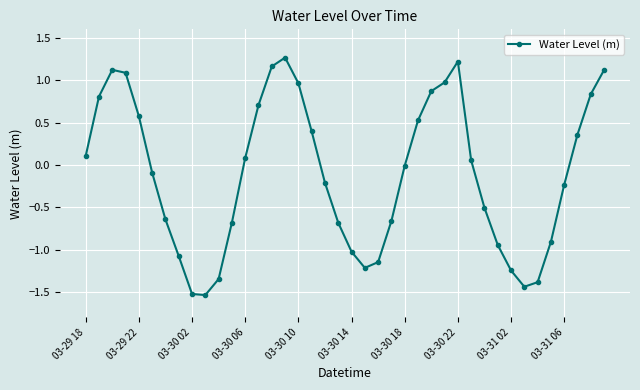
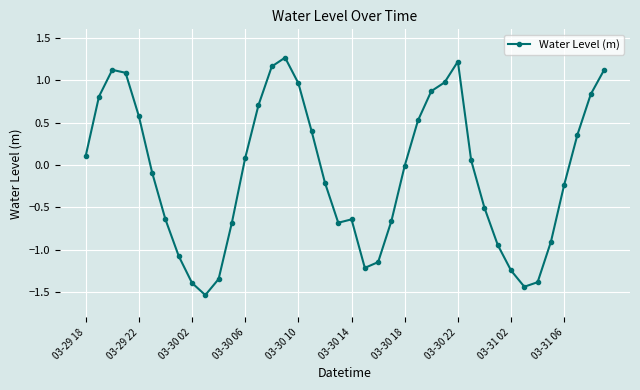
03-30 02: -1.5 -> -1.4
03-30 14: -1.0 -> -0.6
